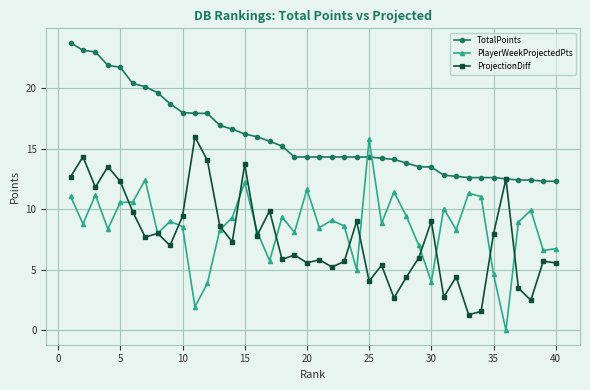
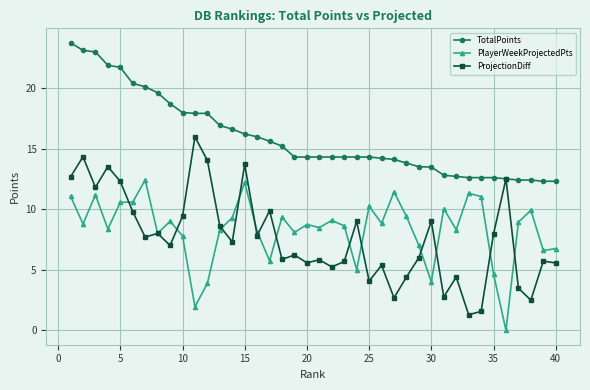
PlayerWeekProjectedPts, 10: 8.6 -> 7.8
PlayerWeekProjectedPts, 20: 11.6 -> 8.7
PlayerWeekProjectedPts, 25: 15.8 -> 10.2
